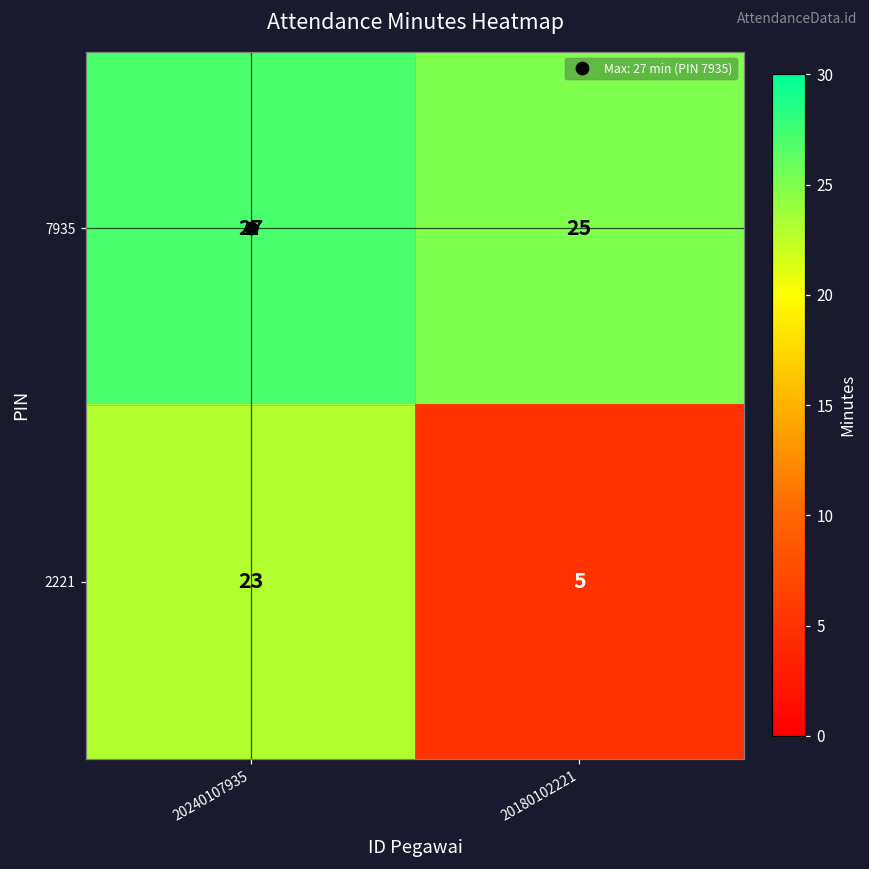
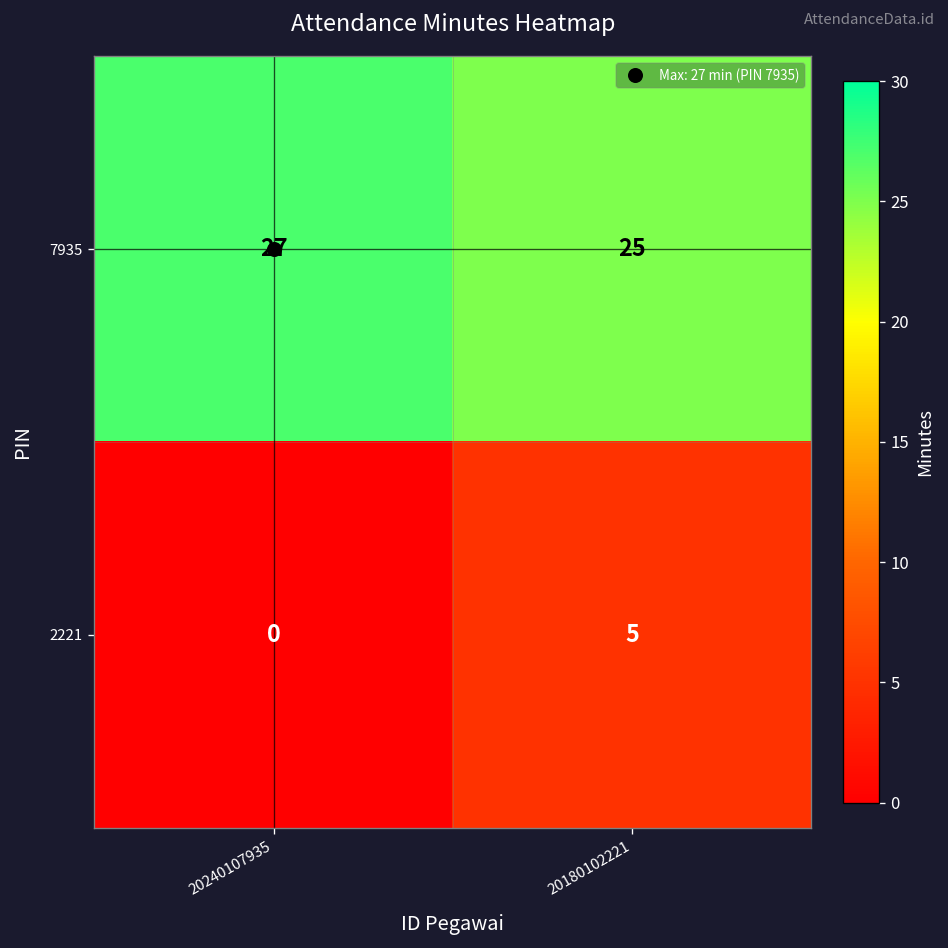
2221, 20240107935: 23 -> 0
